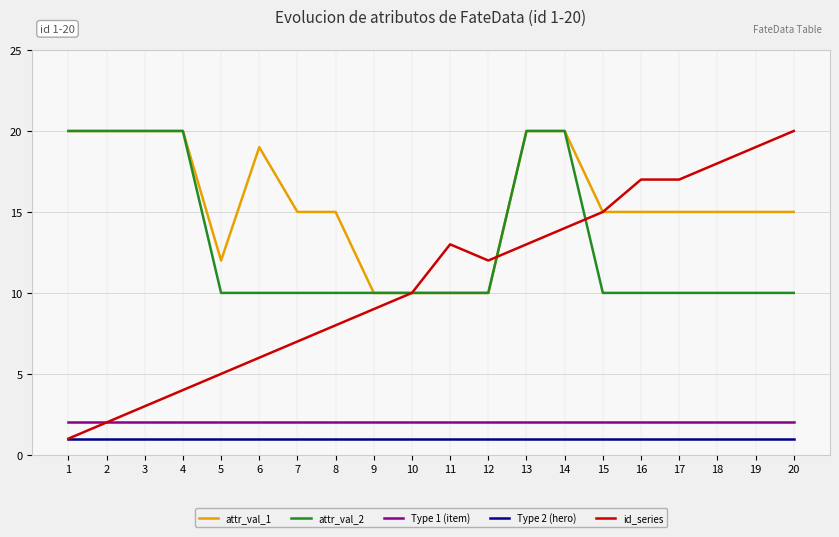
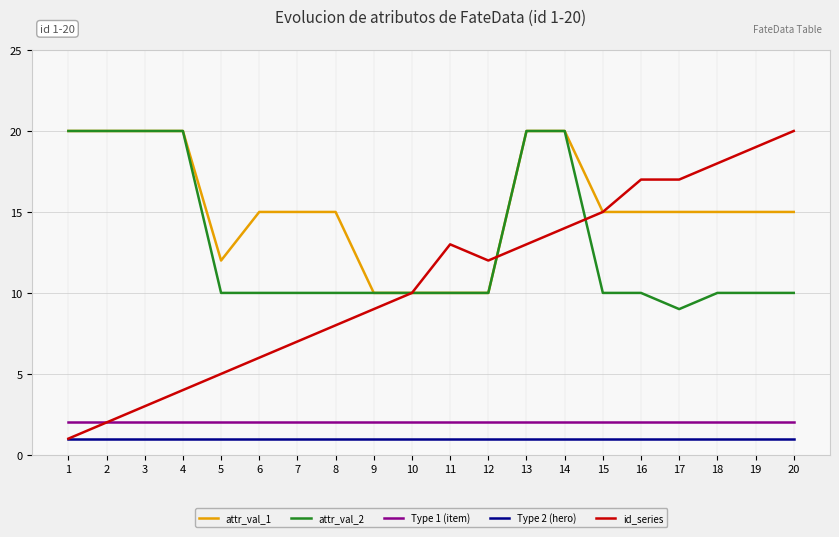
attr_val_1, 6: 19 -> 15
attr_val_2, 17: 10 -> 9
